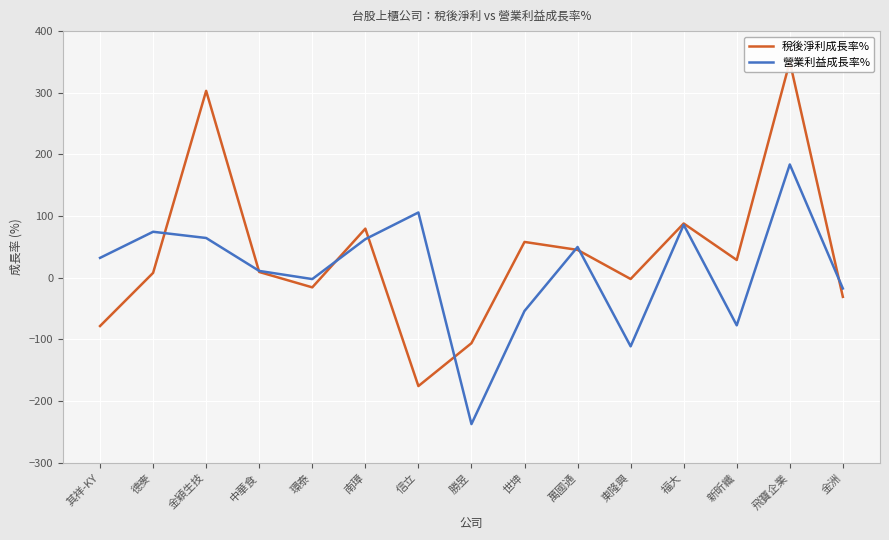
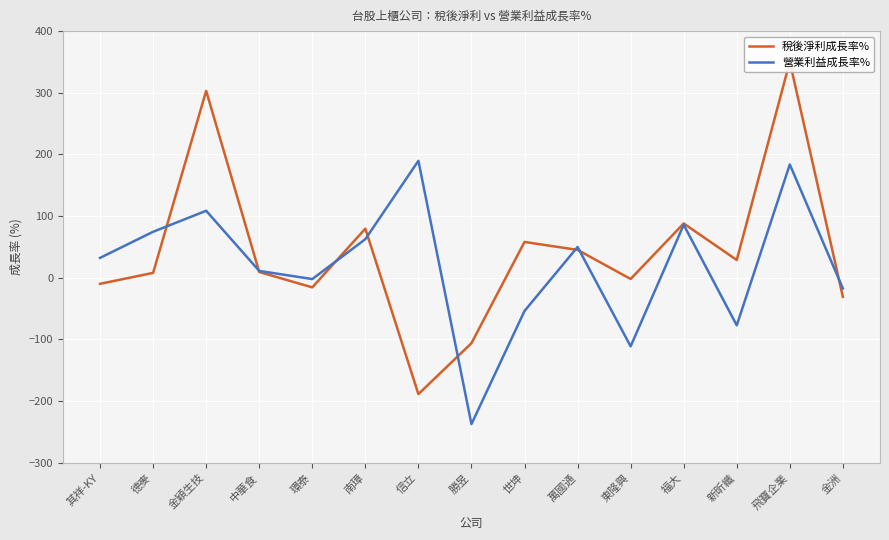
稅後淨利成長率%, 其祥-KY: -80 -> -10
營業利益成長率%, 金穎生技: 60 -> 110
稅後淨利成長率%, 信立: -180 -> -190
營業利益成長率%, 信立: 110 -> 190
